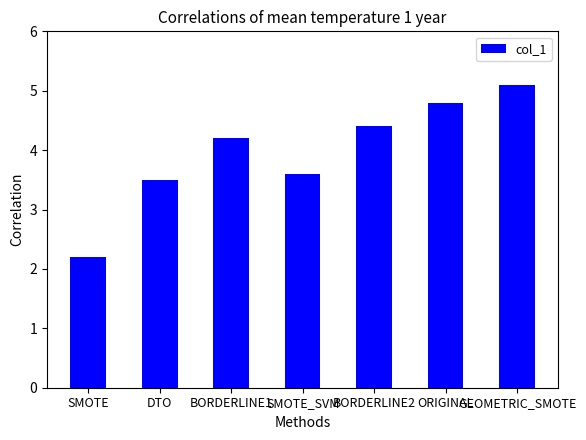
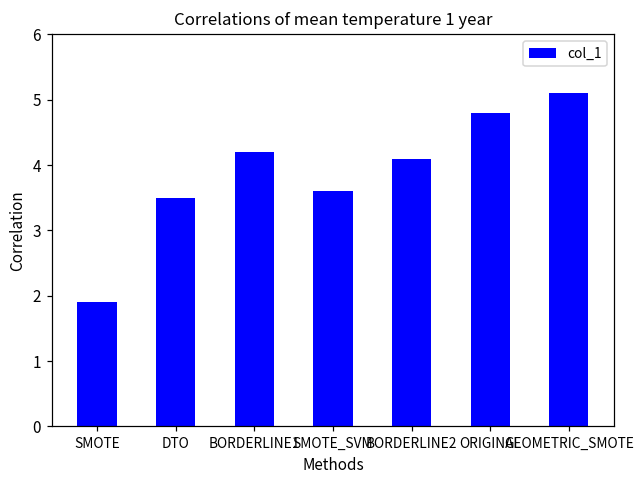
SMOTE: 2.2 -> 1.9
BORDERLINE2: 4.4 -> 4.1
